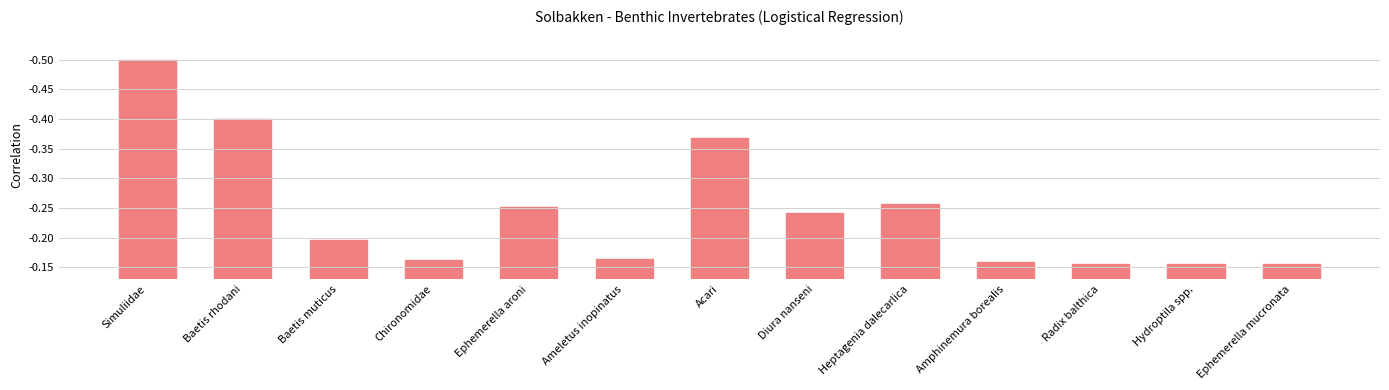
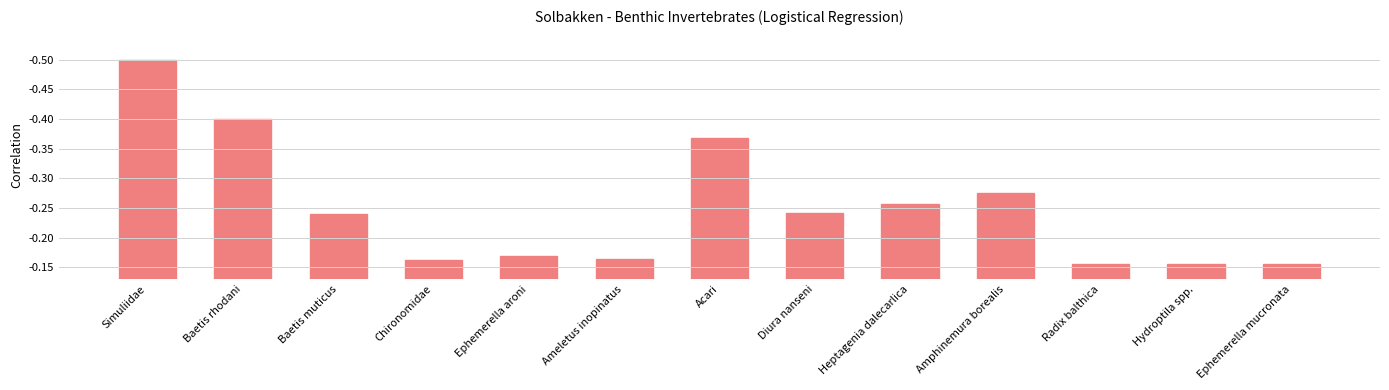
Baetis muticus: -0.20 -> -0.24
Ephemerella aroni: -0.25 -> -0.17
Amphinemura borealis: -0.16 -> -0.28
